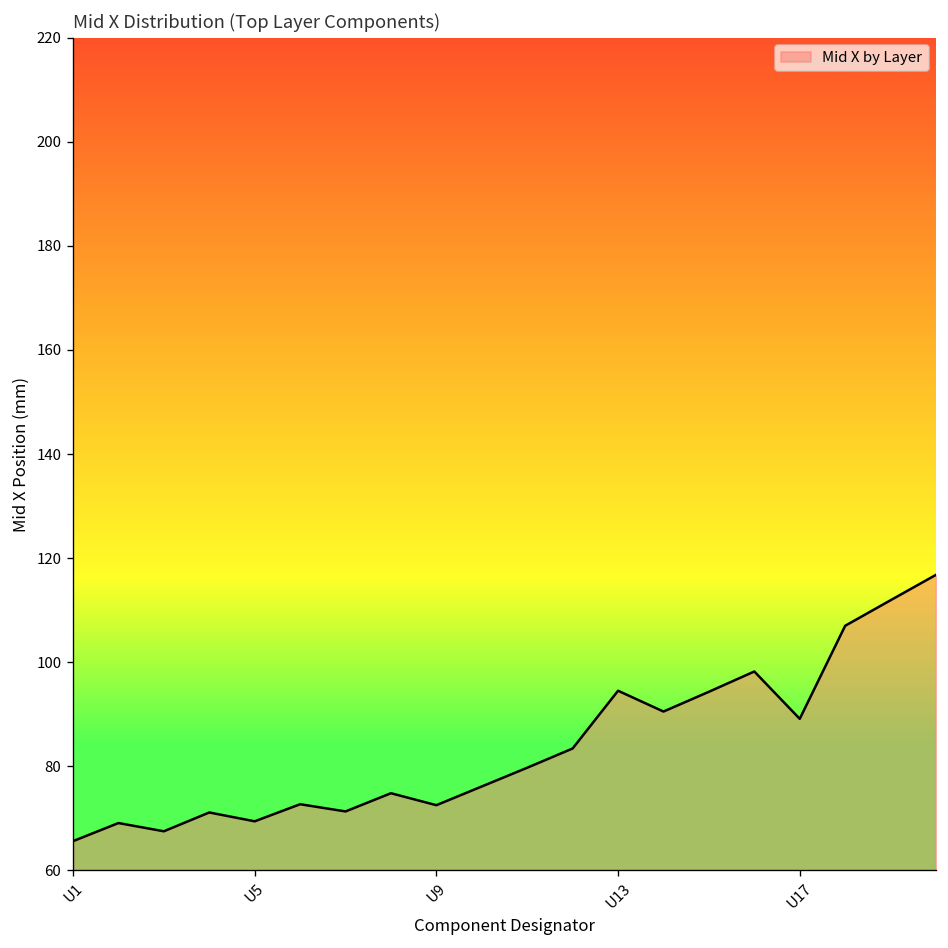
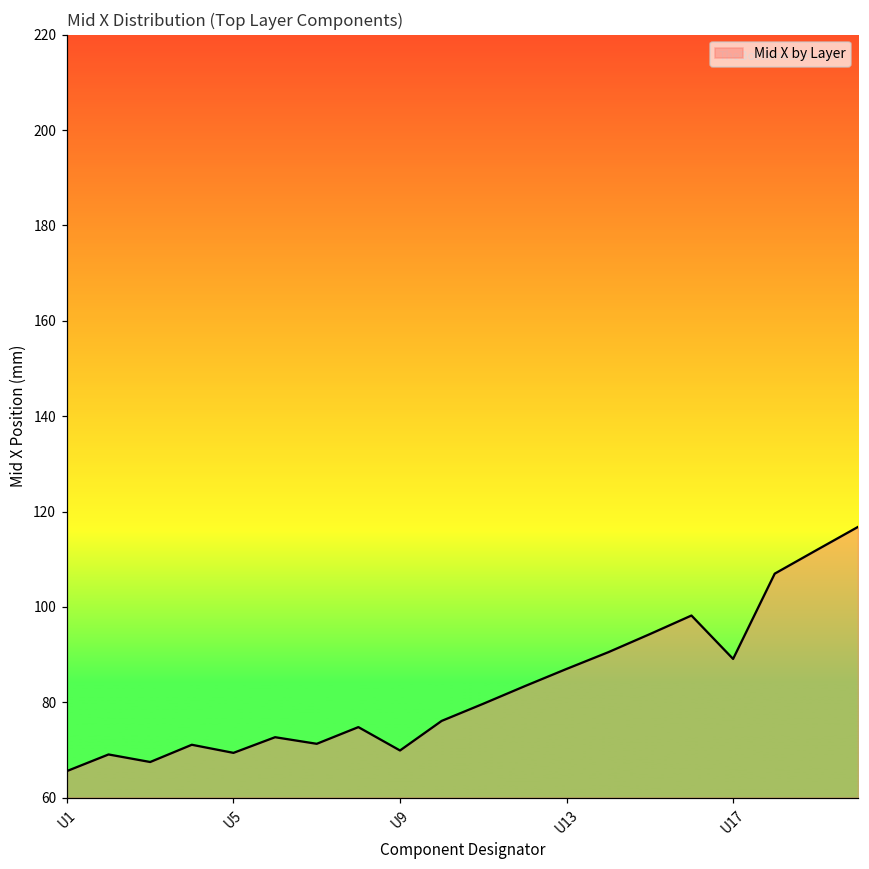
U9: 73 -> 70
U13: 95 -> 87
